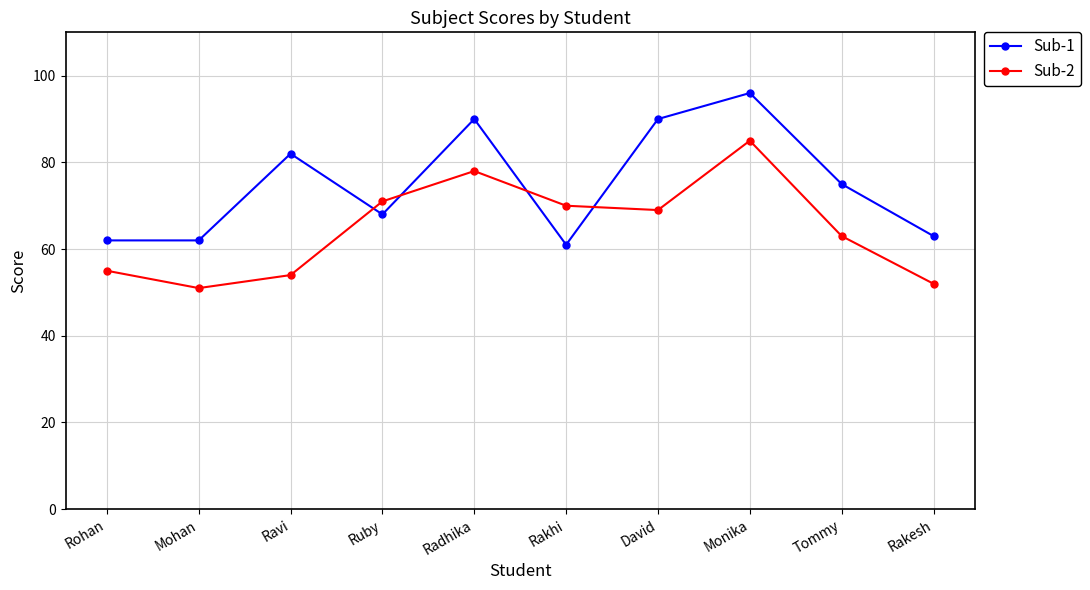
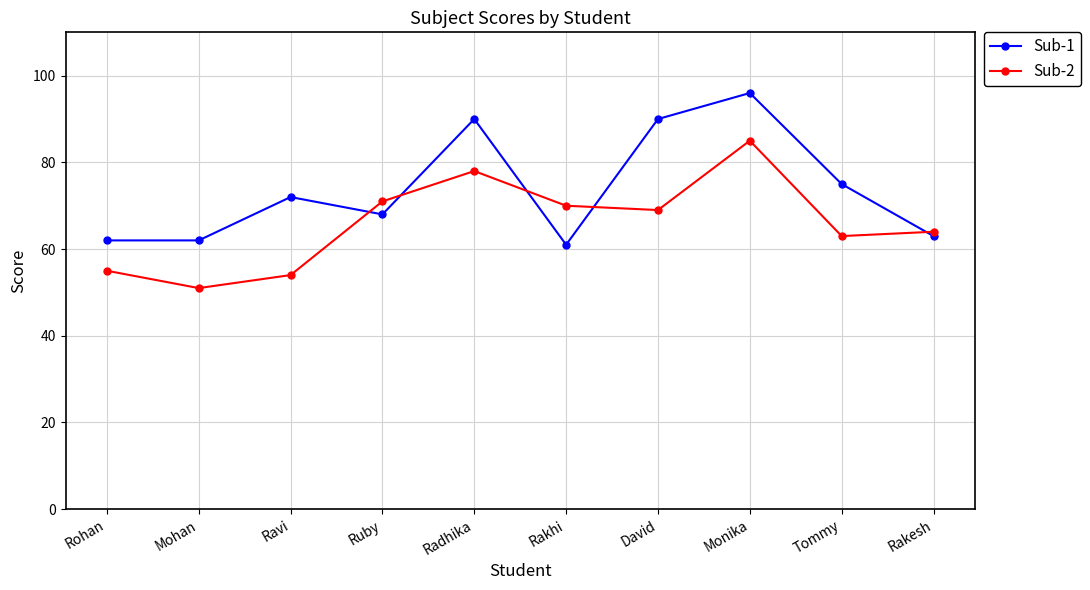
Sub-1, Ravi: 82 -> 72
Sub-2, Rakesh: 52 -> 64
